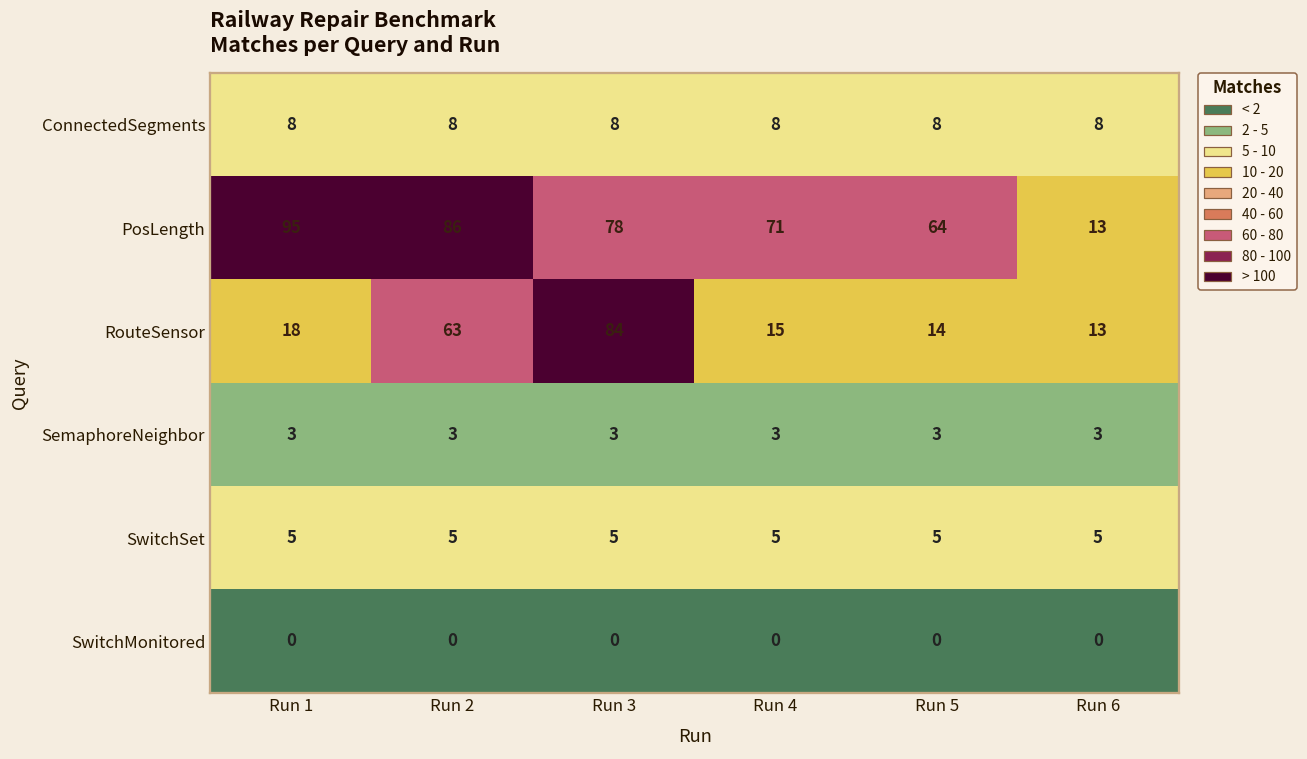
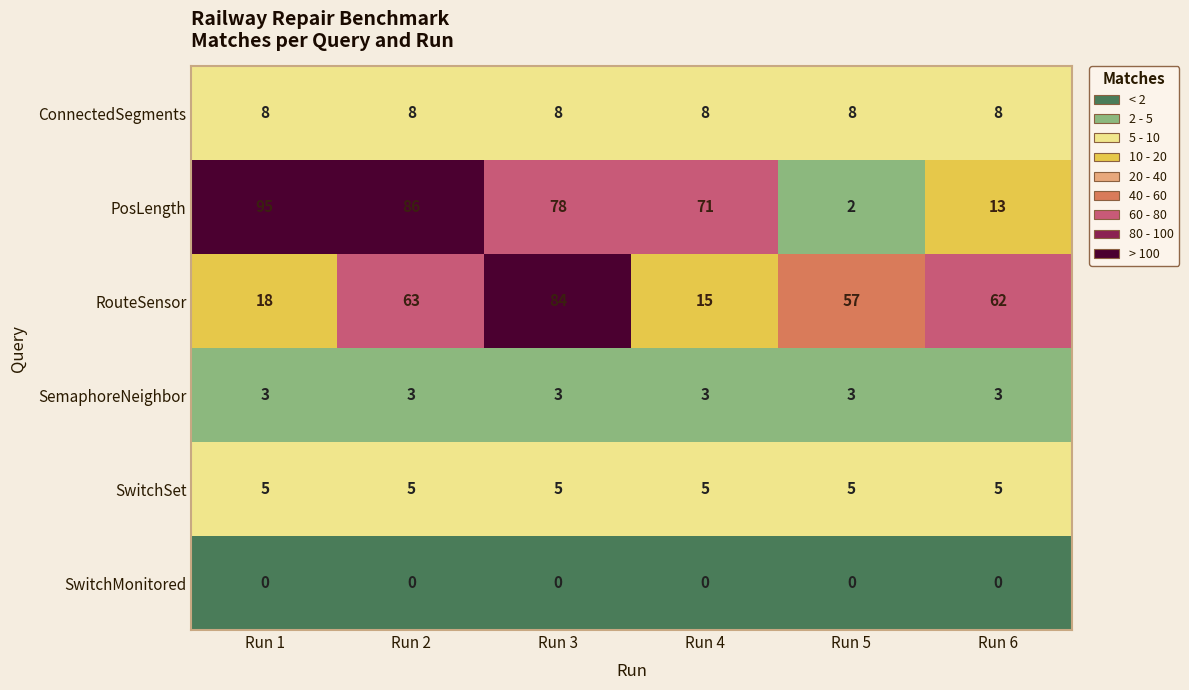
PosLength, Run 5: 64 -> 2
RouteSensor, Run 5: 14 -> 57
RouteSensor, Run 6: 13 -> 62
